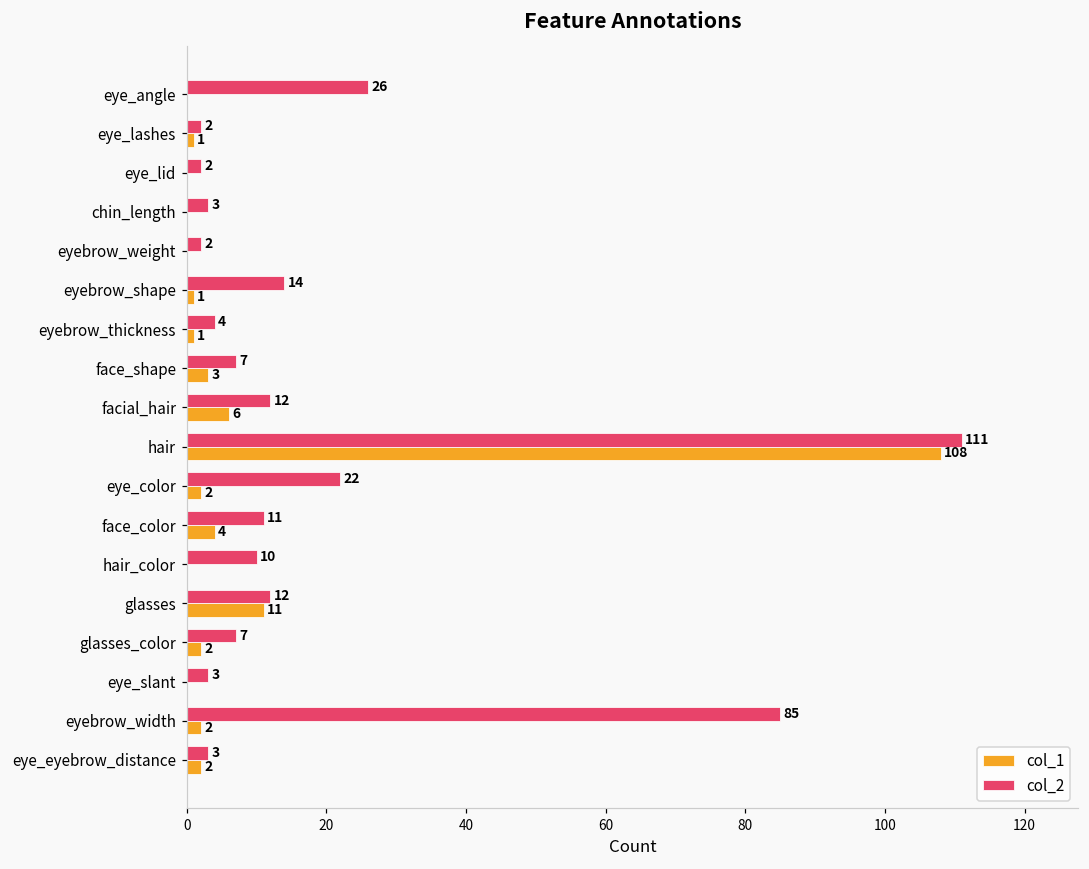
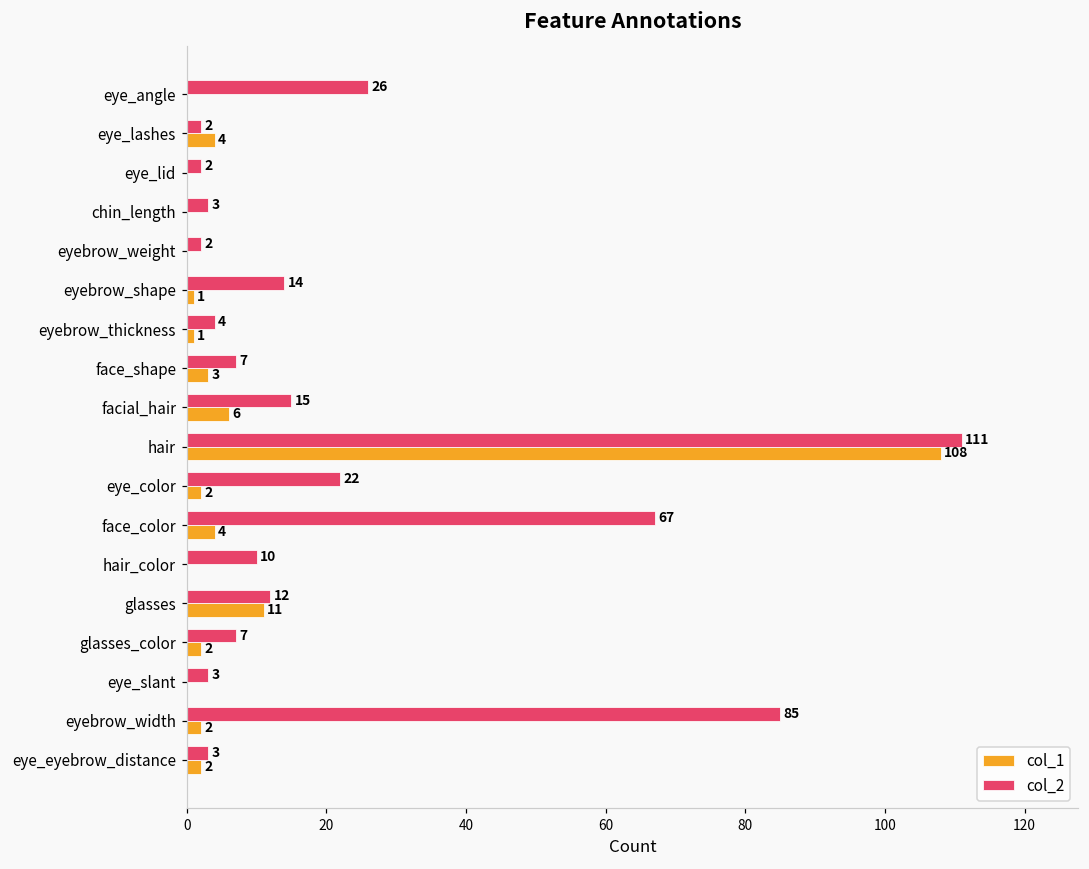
col_1, eye_lashes: 1 -> 4
col_2, facial_hair: 12 -> 15
col_2, face_color: 11 -> 67
